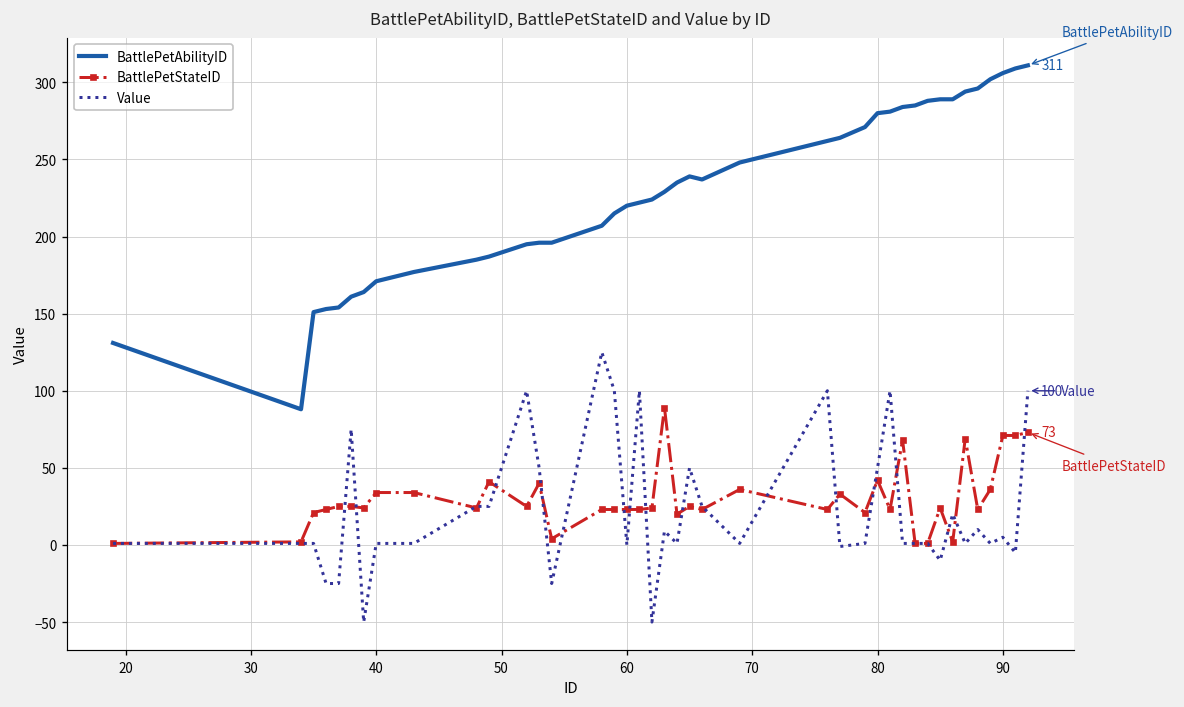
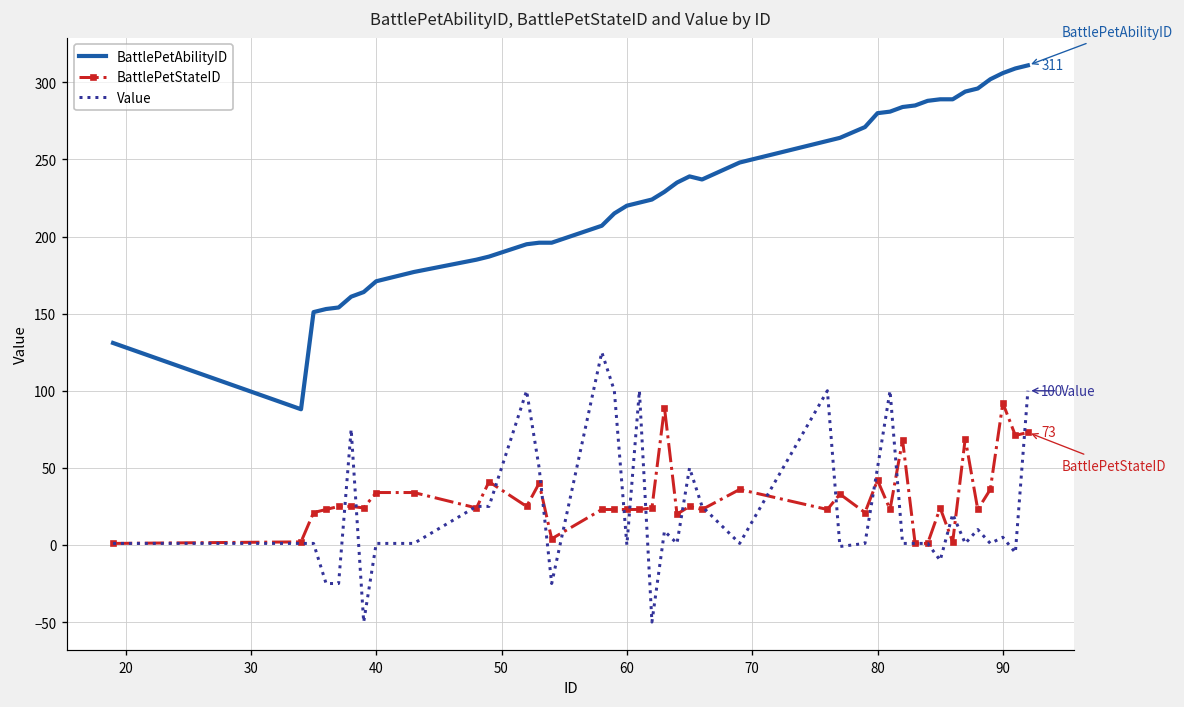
BattlePetStateID, 90: 71 -> 92
